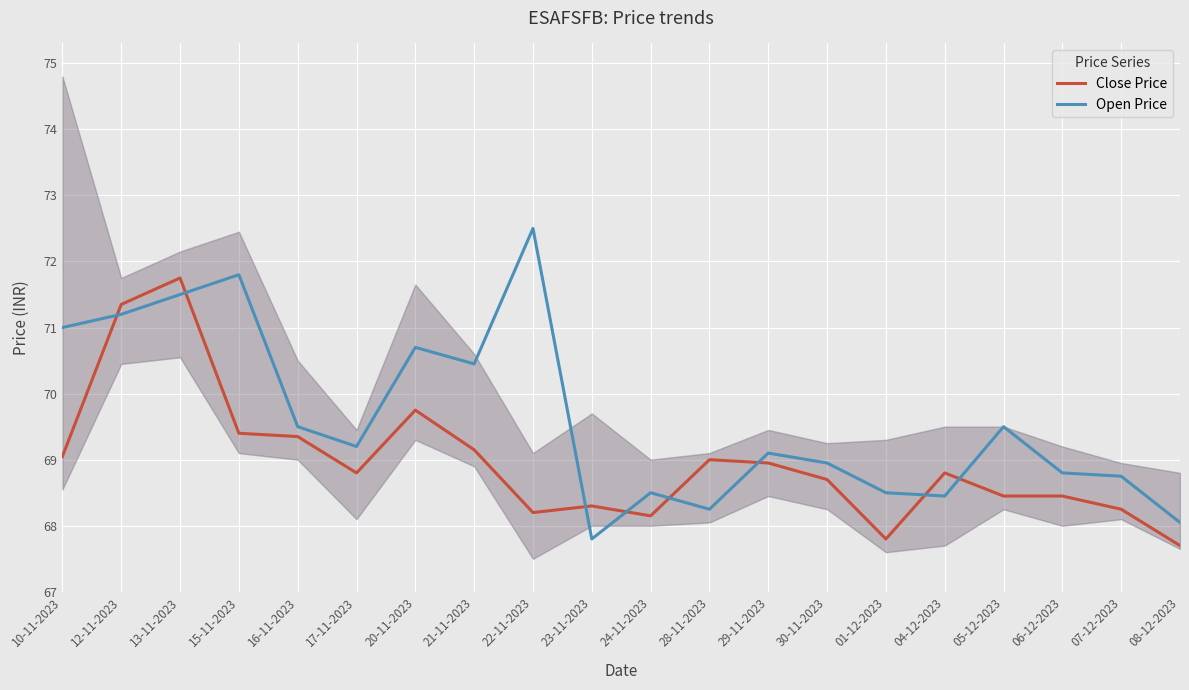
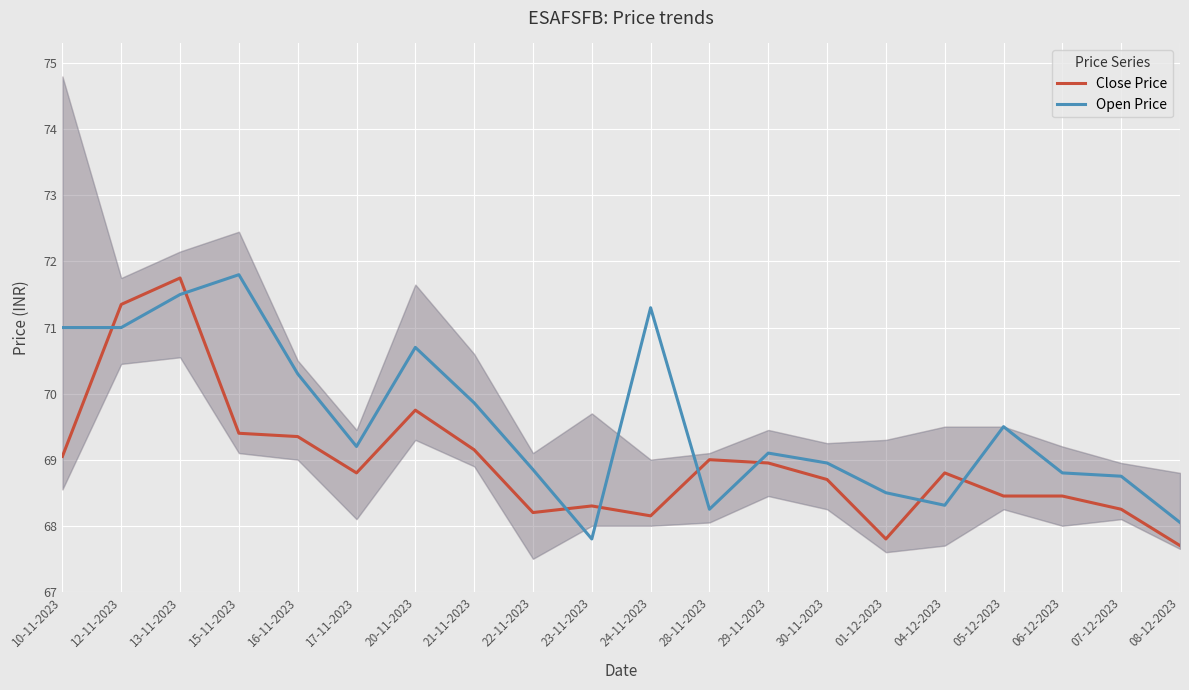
Open Price, 12-11-2023: 71.2 -> 71.0
Open Price, 16-11-2023: 69.5 -> 70.3
Open Price, 21-11-2023: 70.5 -> 69.9
Open Price, 22-11-2023: 72.5 -> 68.9
Open Price, 24-11-2023: 68.5 -> 71.3
Open Price, 04-12-2023: 68.5 -> 68.3
